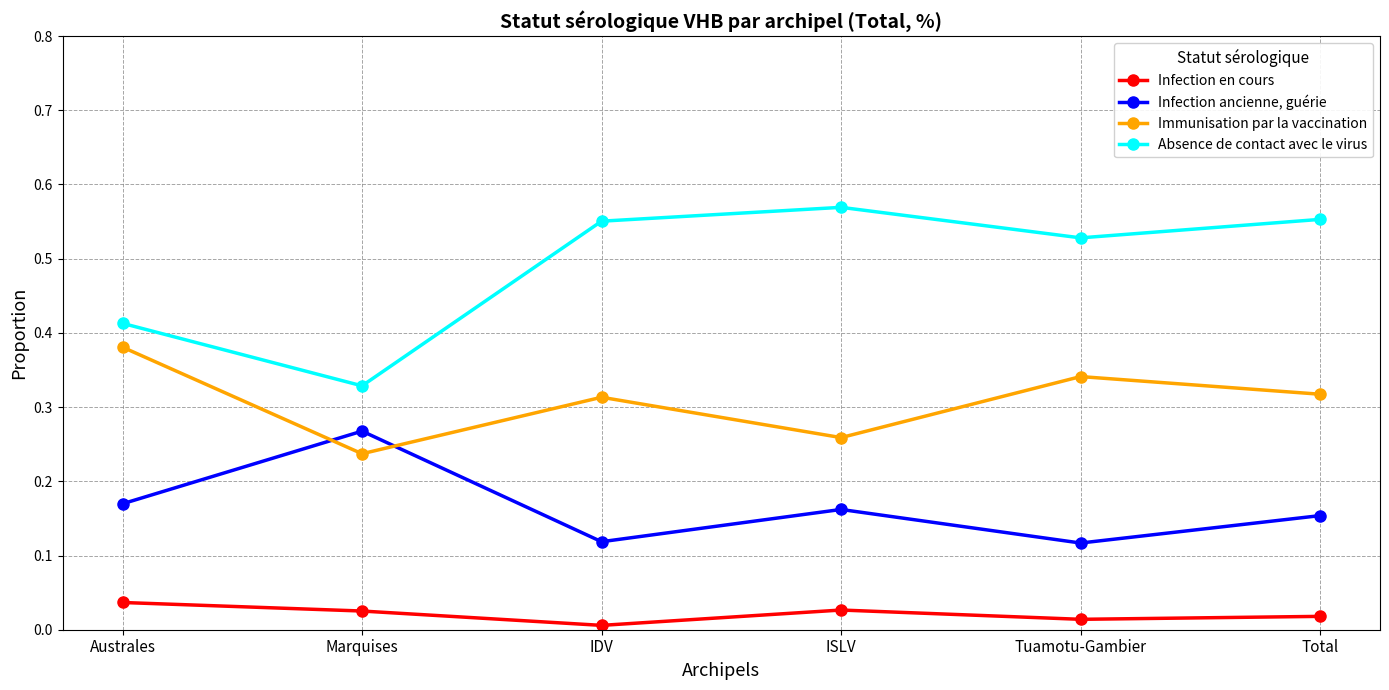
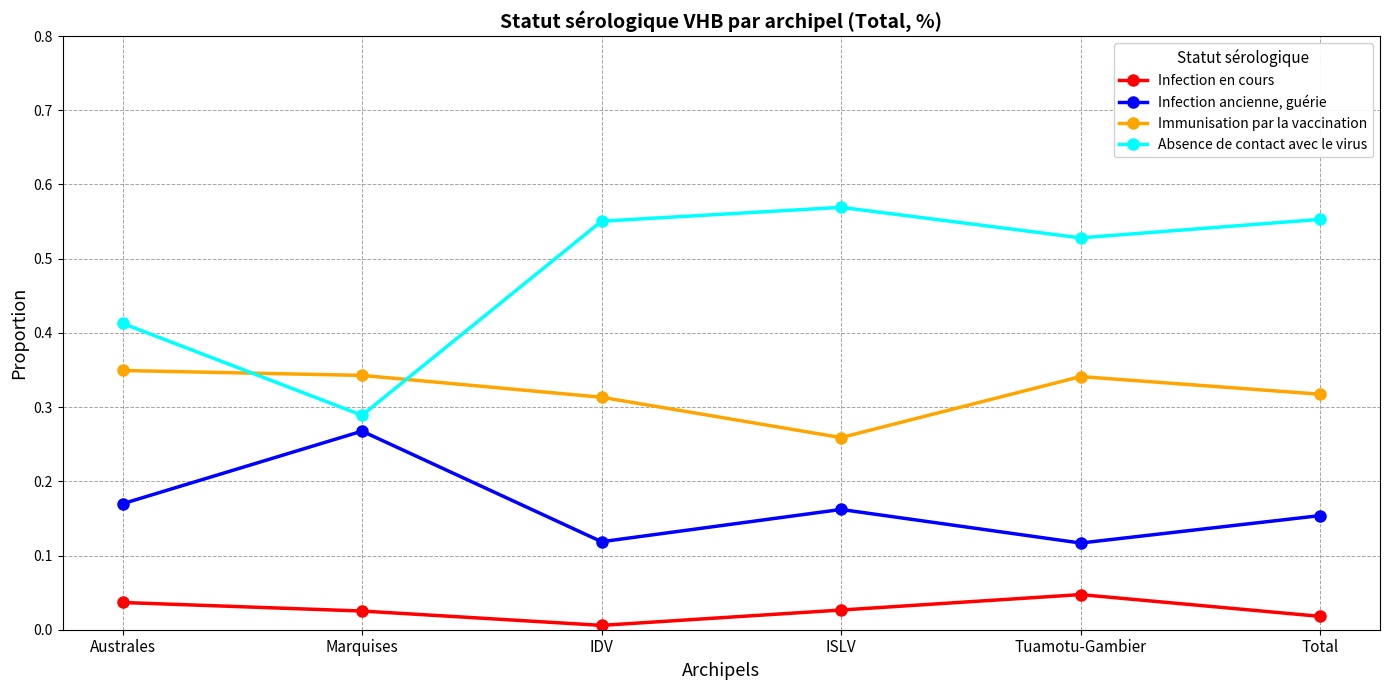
Immunisation par la vaccination, Australes: 0.38 -> 0.35
Immunisation par la vaccination, Marquises: 0.24 -> 0.34
Absence de contact avec le virus, Marquises: 0.33 -> 0.29
Infection en cours, Tuamotu-Gambier: 0.01 -> 0.05
